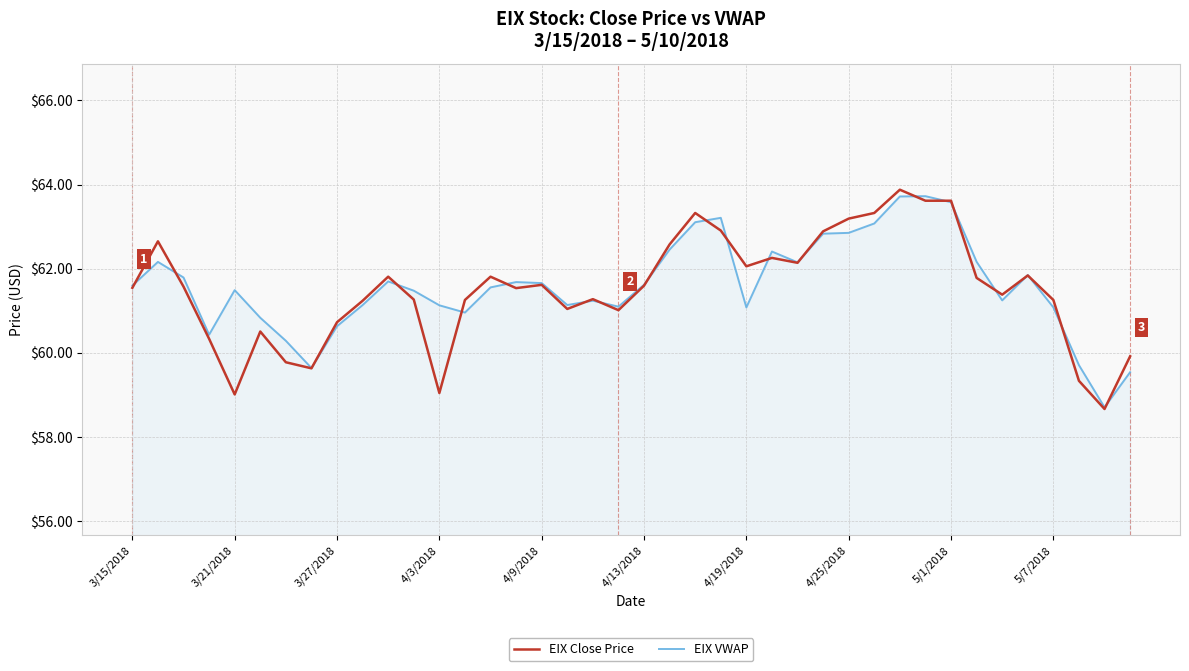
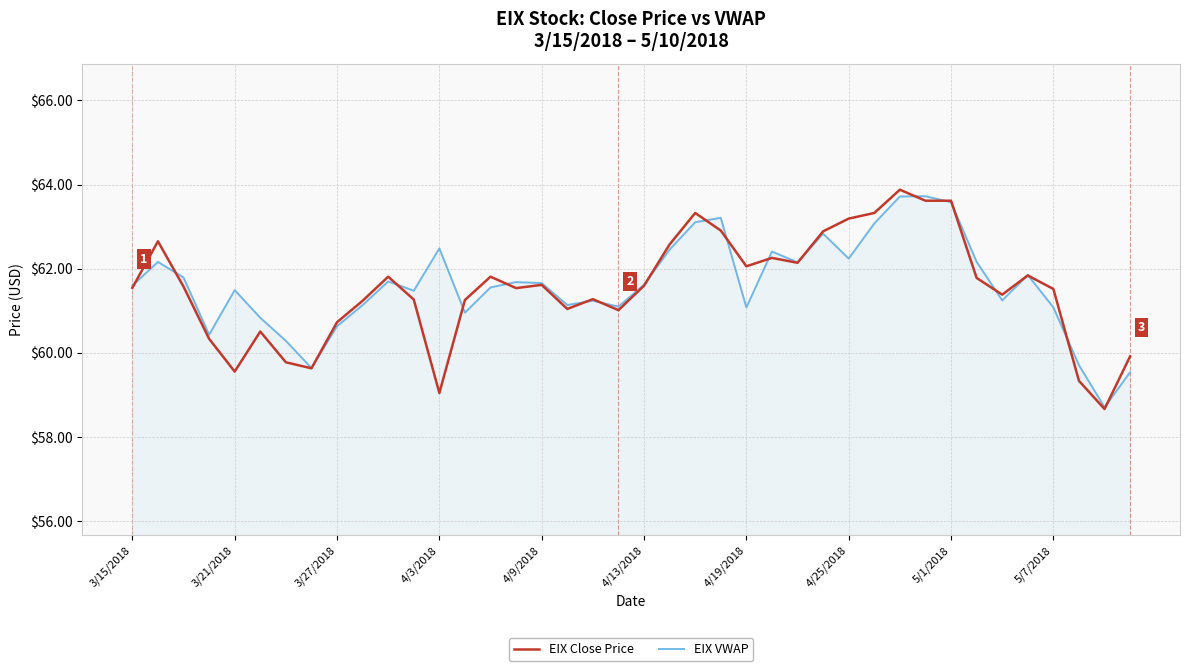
EIX Close Price, 3/21/2018: $59.0 -> $59.6
EIX VWAP, 4/3/2018: $61.1 -> $62.5
EIX VWAP, 4/25/2018: $62.9 -> $62.2
EIX Close Price, 5/7/2018: $61.3 -> $61.5
